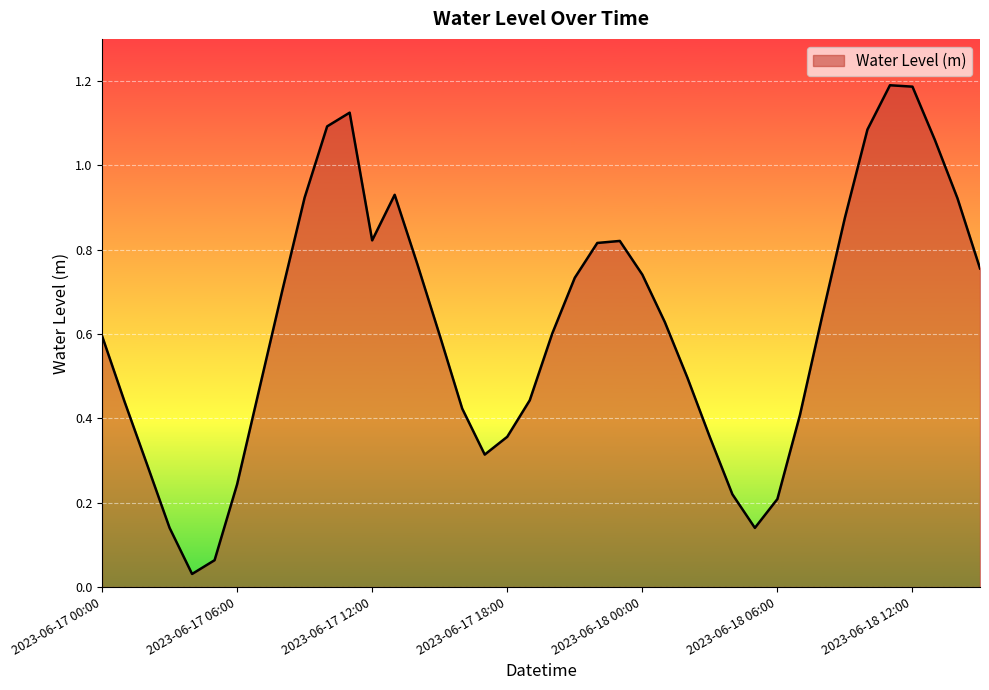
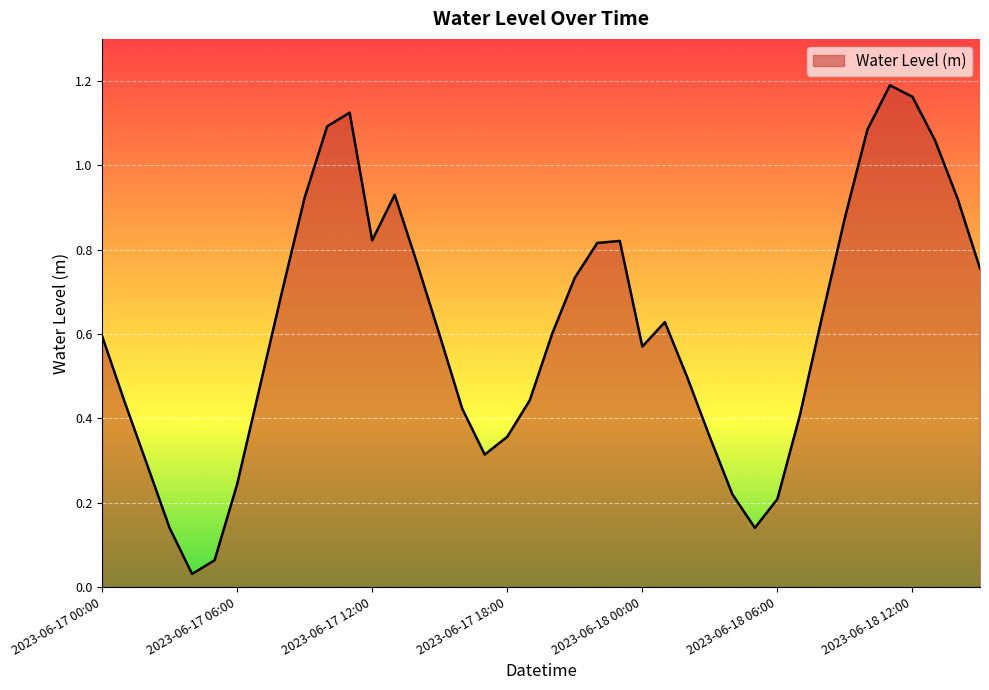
2023-06-18 00:00: 0.74 -> 0.57
2023-06-18 12:00: 1.19 -> 1.16
